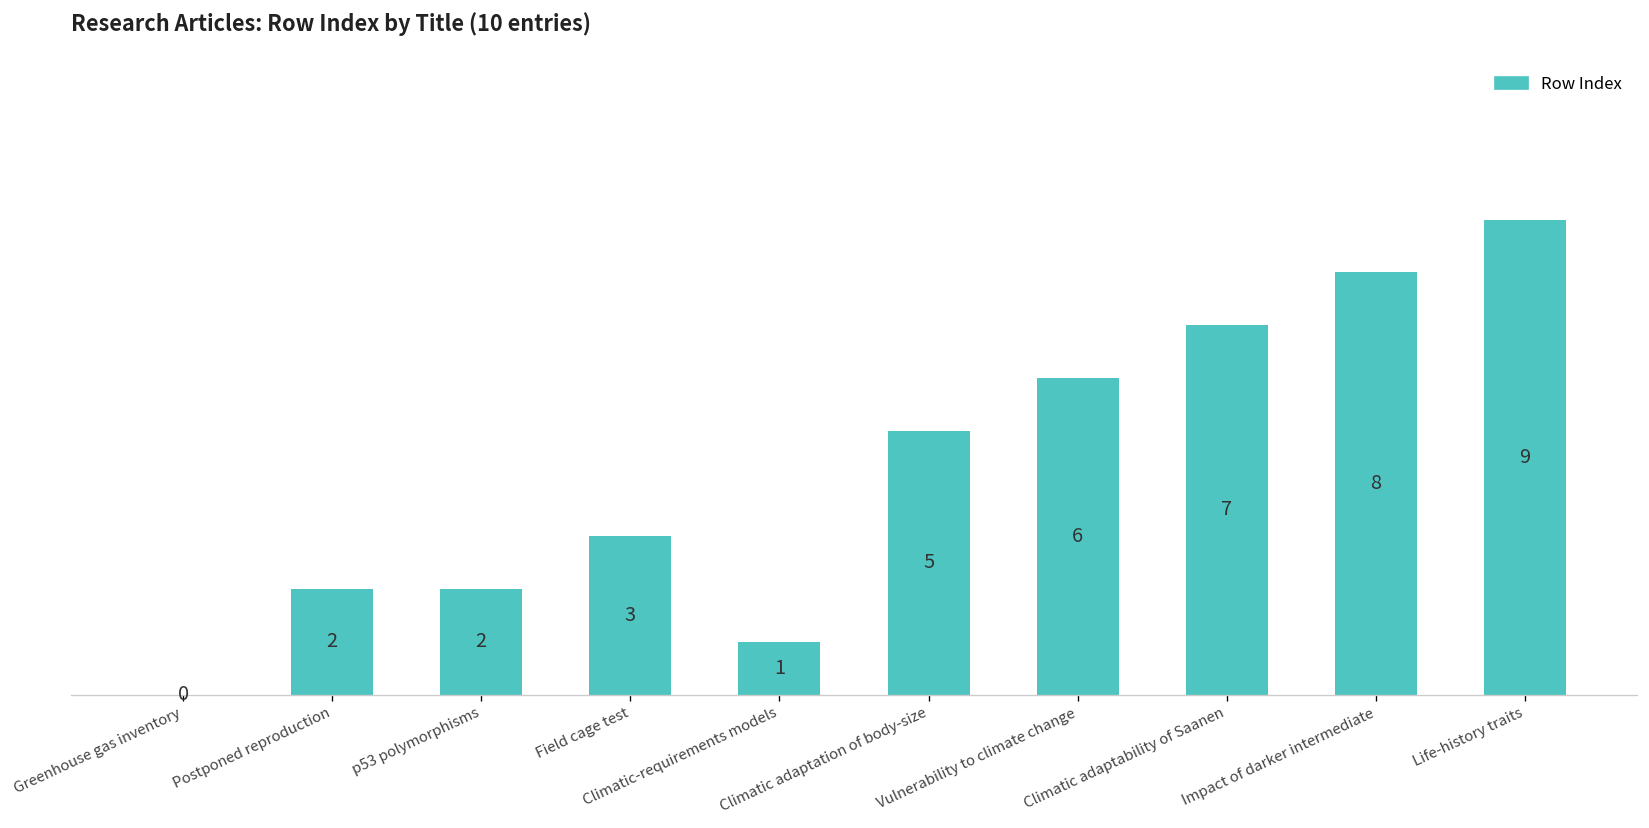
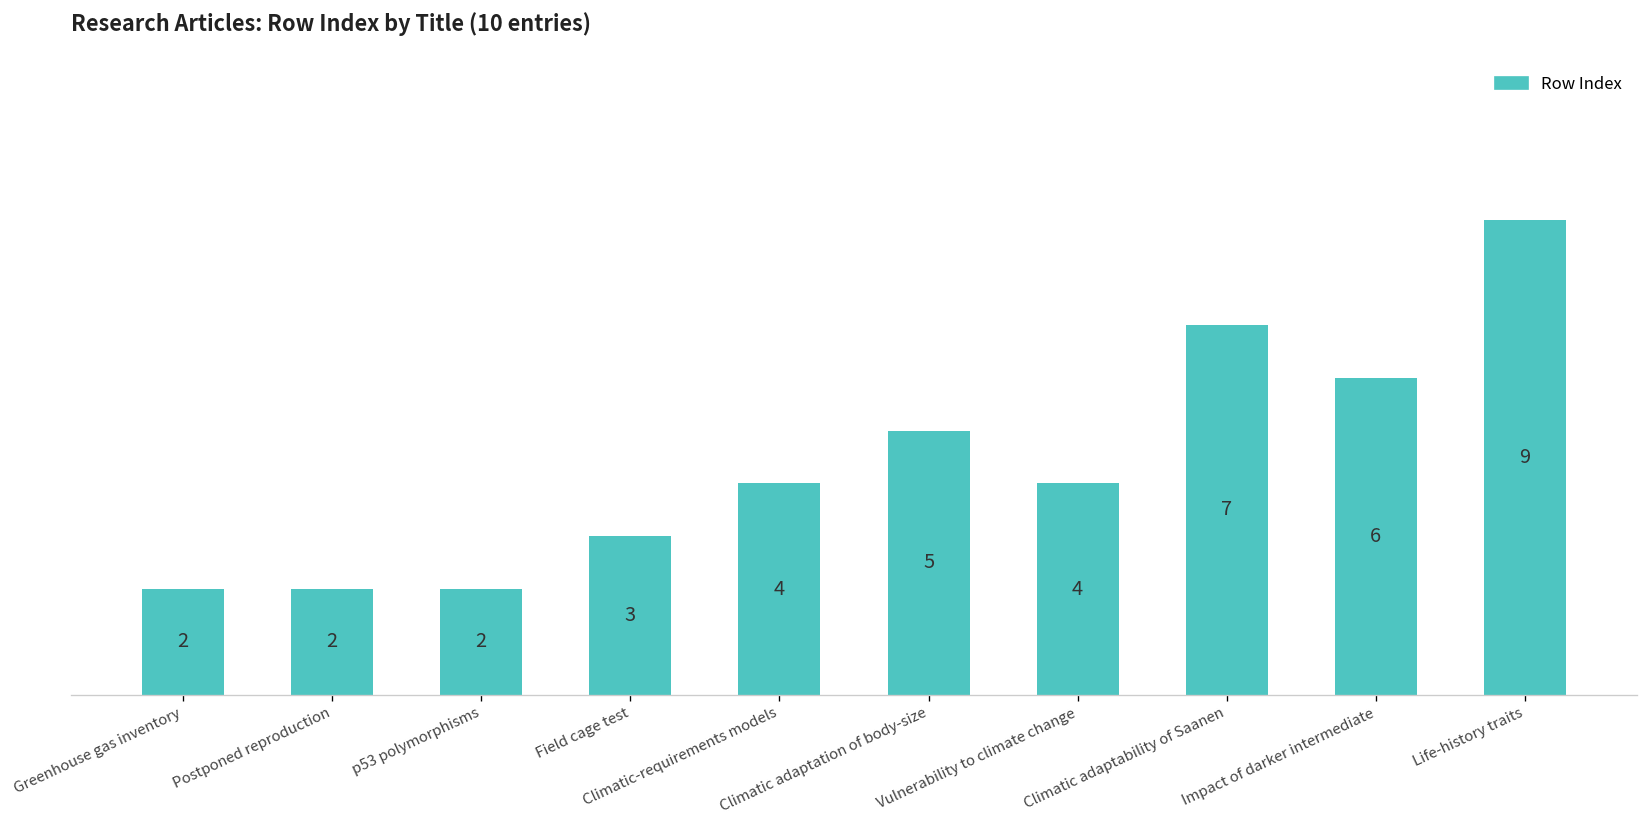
Greenhouse gas inventory: 0 -> 2
Climatic-requirements models: 1 -> 4
Vulnerability to climate change: 6 -> 4
Impact of darker intermediate: 8 -> 6
